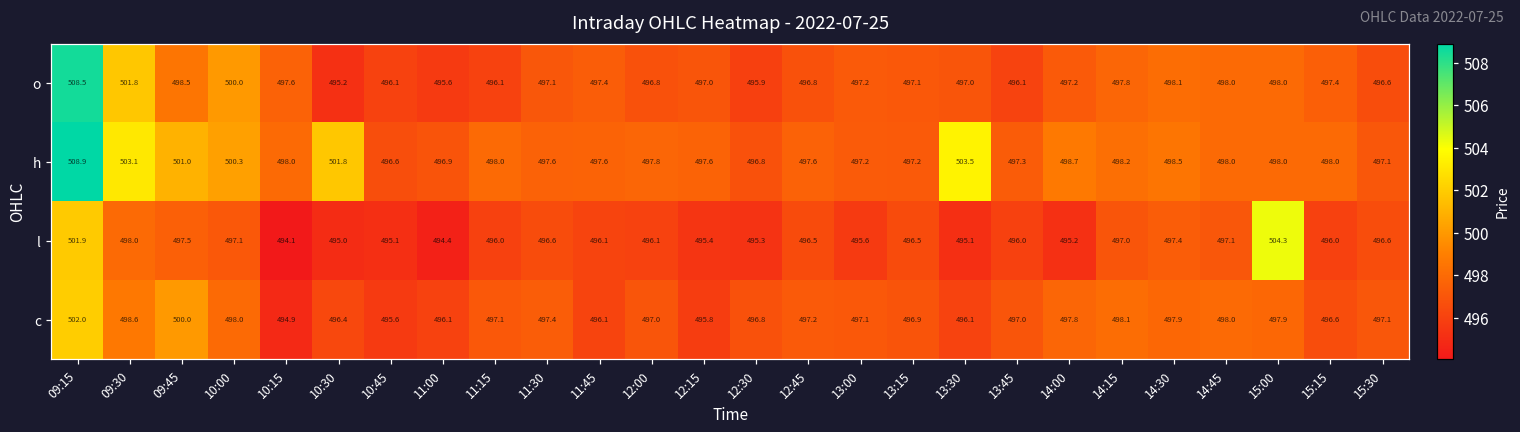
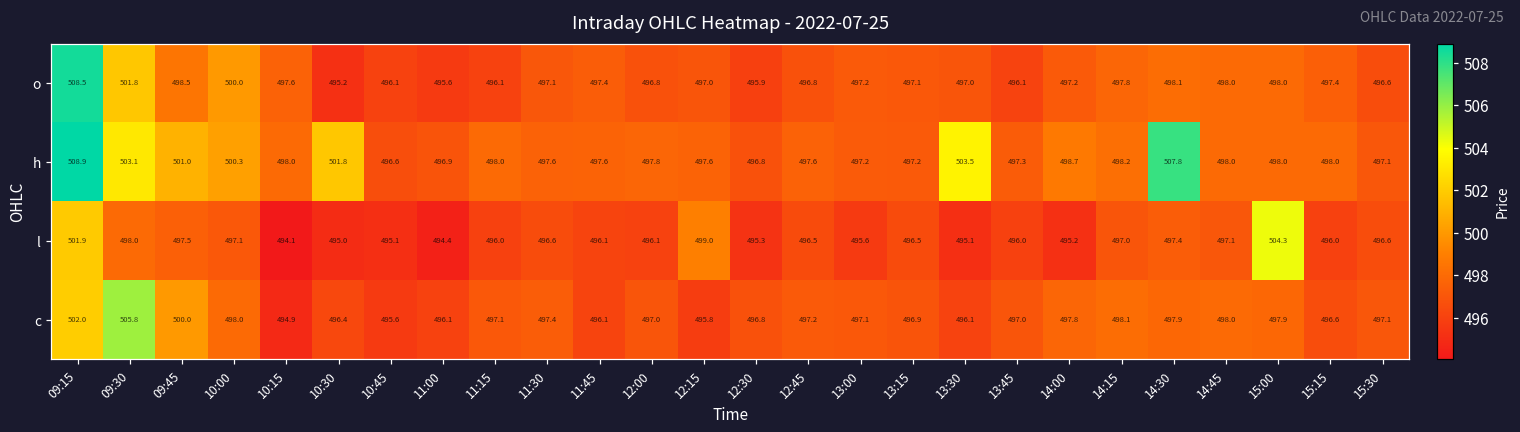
h, 14:30: 498.5 -> 507.8
l, 12:15: 495.4 -> 499.0
c, 09:30: 498.6 -> 505.8
